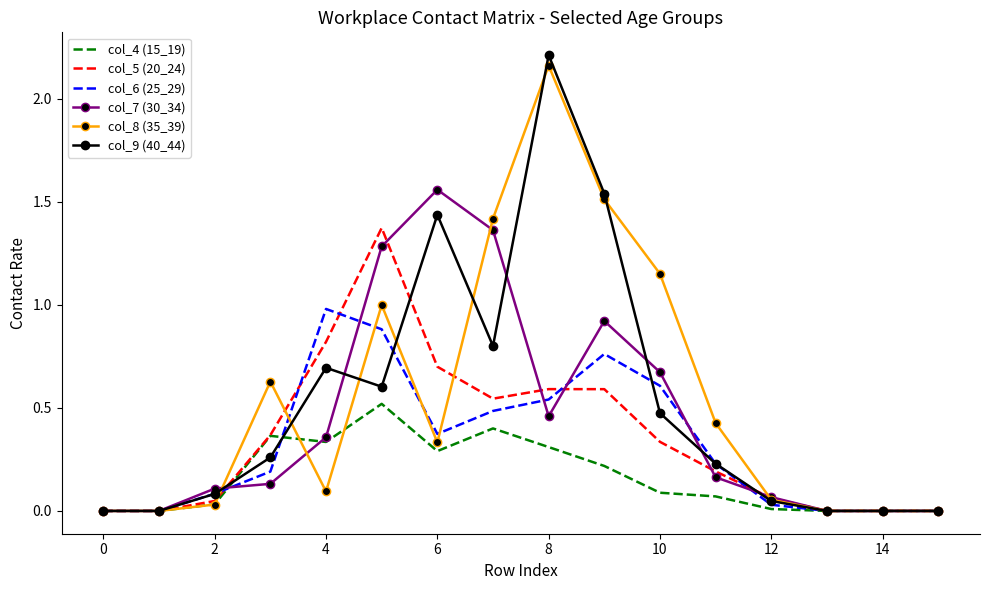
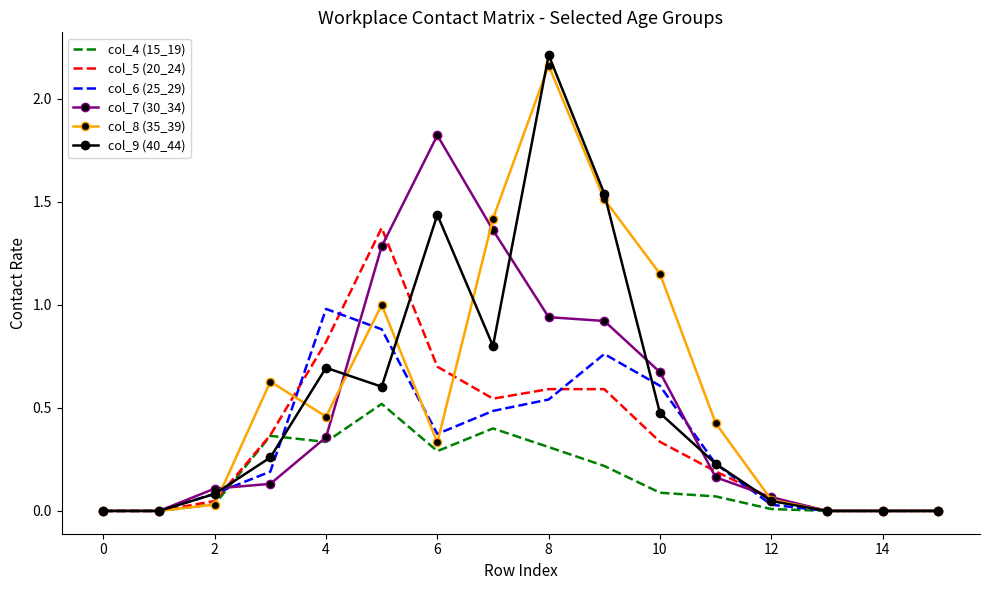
col_8 (35_39), 4: 0.09 -> 0.46
col_7 (30_34), 6: 1.56 -> 1.82
col_7 (30_34), 8: 0.46 -> 0.94
